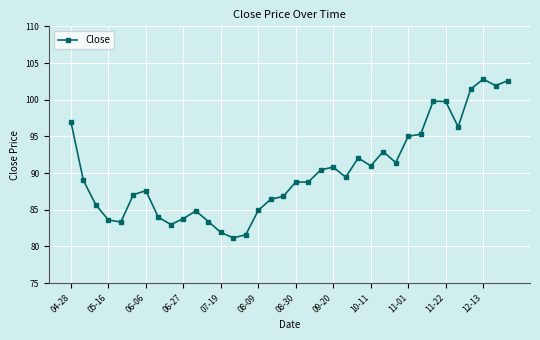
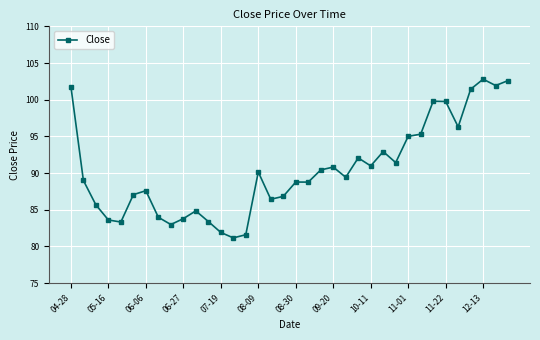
04-28: 97 -> 102
08-09: 85 -> 90
